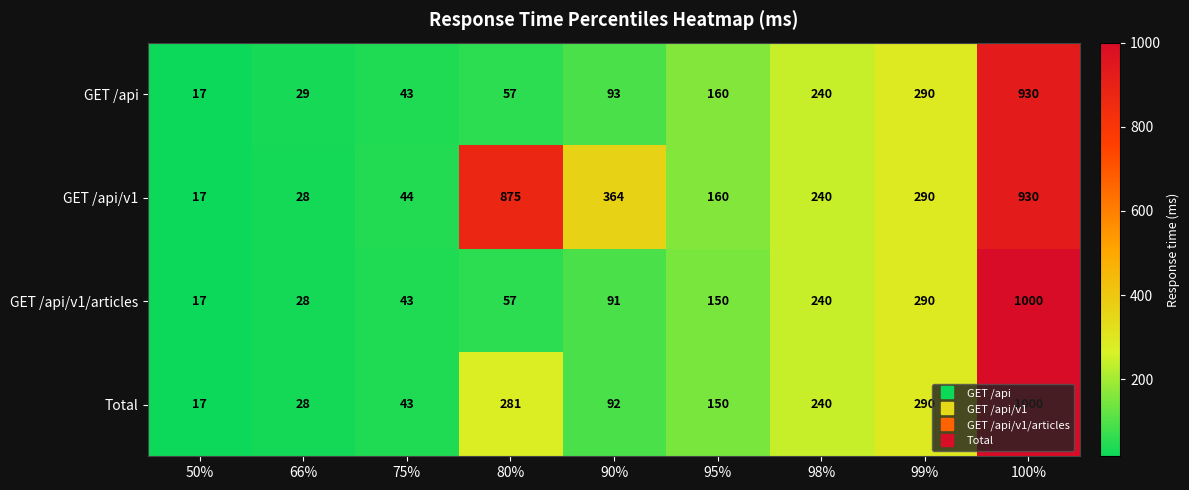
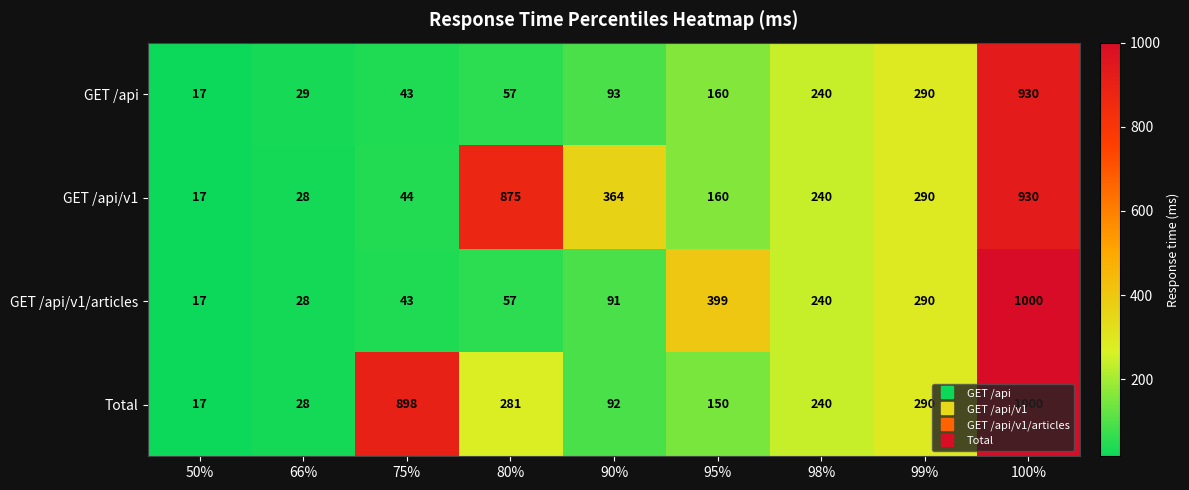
GET /api/v1/articles, 95%: 150 -> 399
Total, 75%: 43 -> 898
